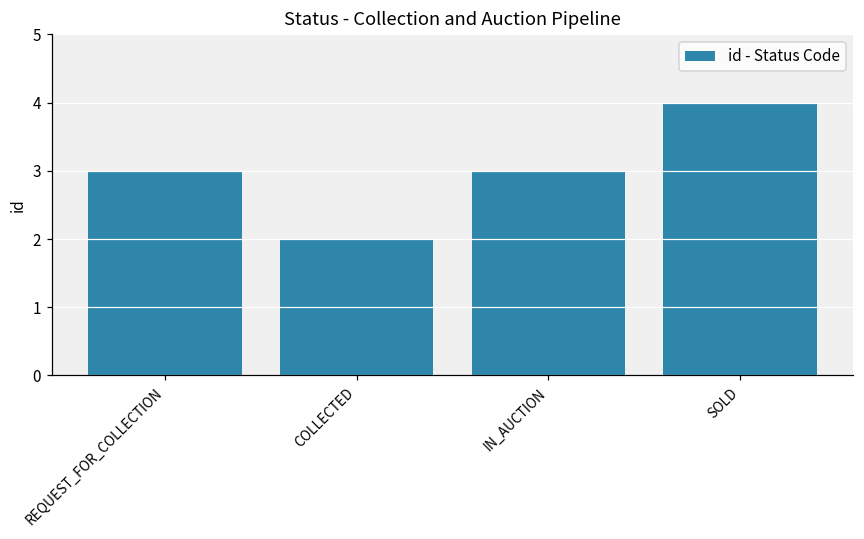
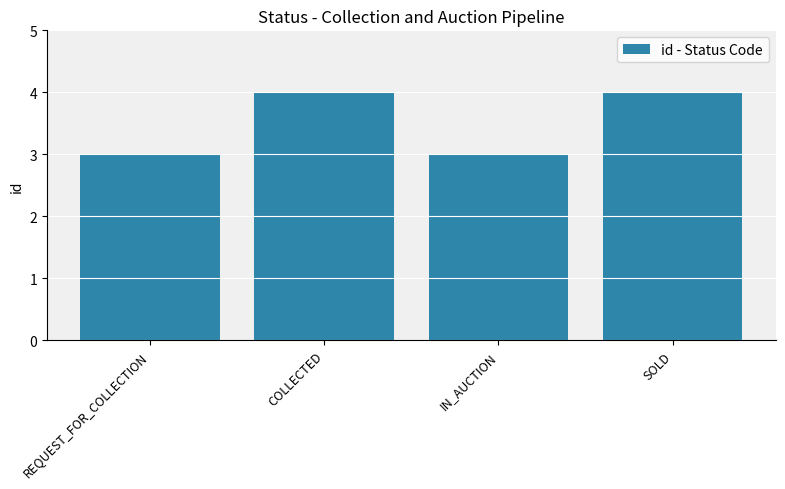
COLLECTED: 2 -> 4
